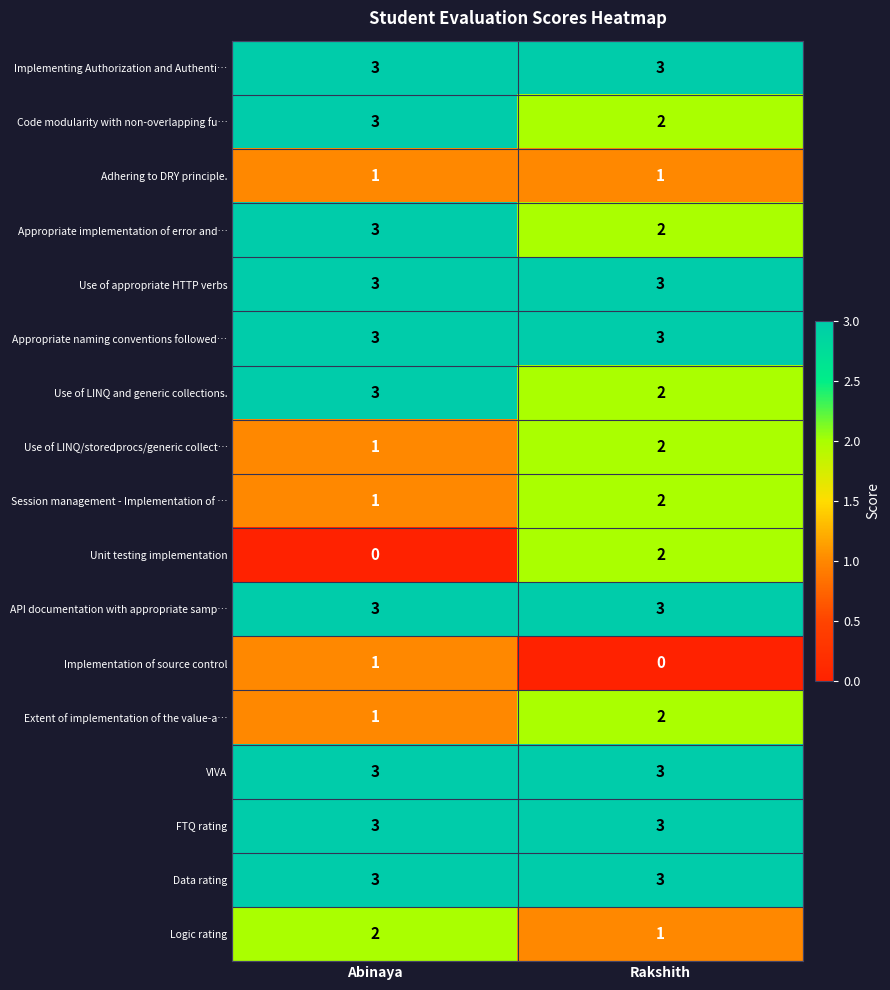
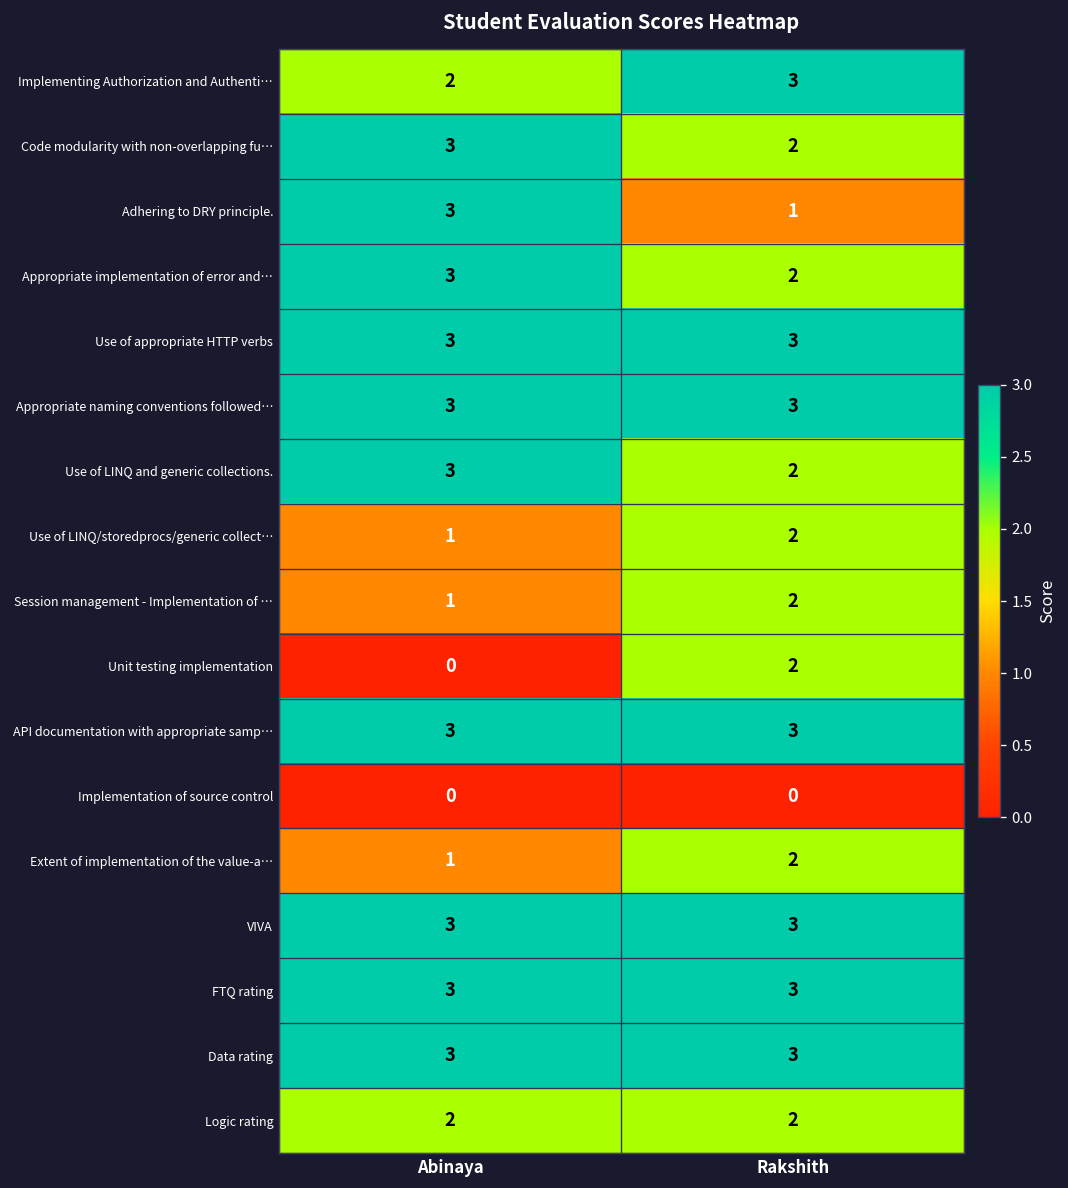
Implementing Authorization and Authenti…, Abinaya: 3 -> 2
Adhering to DRY principle., Abinaya: 1 -> 3
Implementation of source control, Abinaya: 1 -> 0
Logic rating, Rakshith: 1 -> 2
